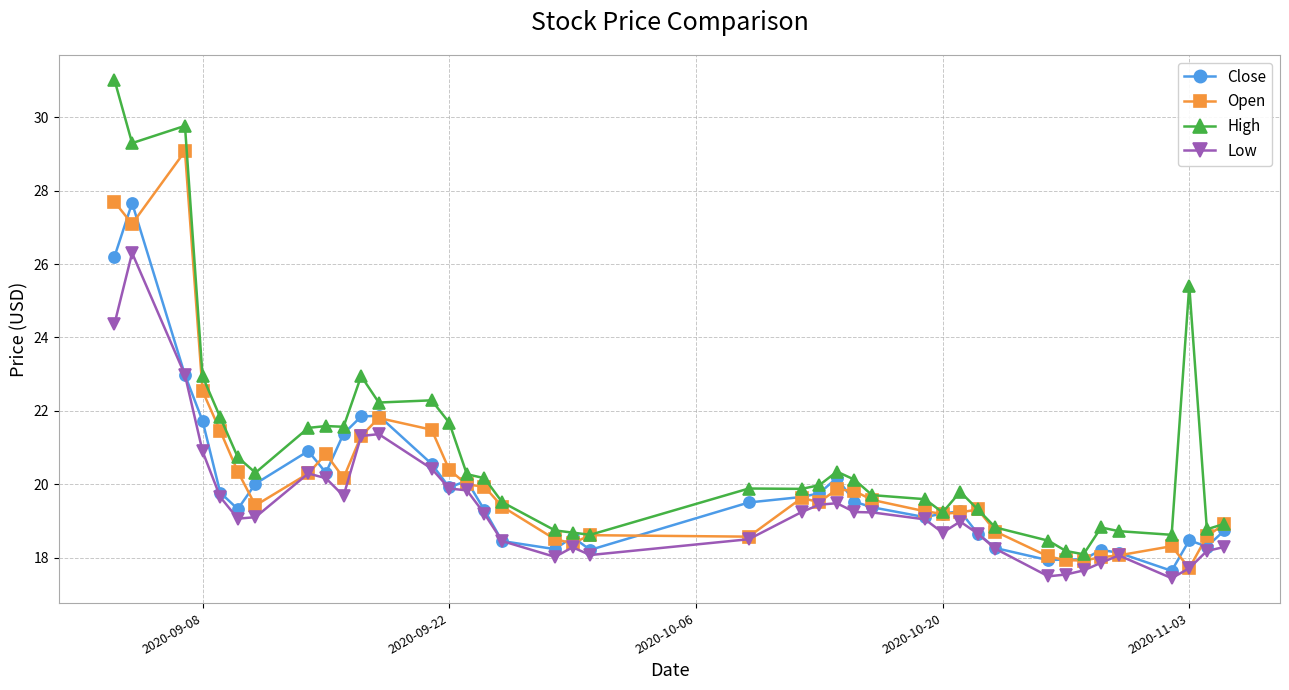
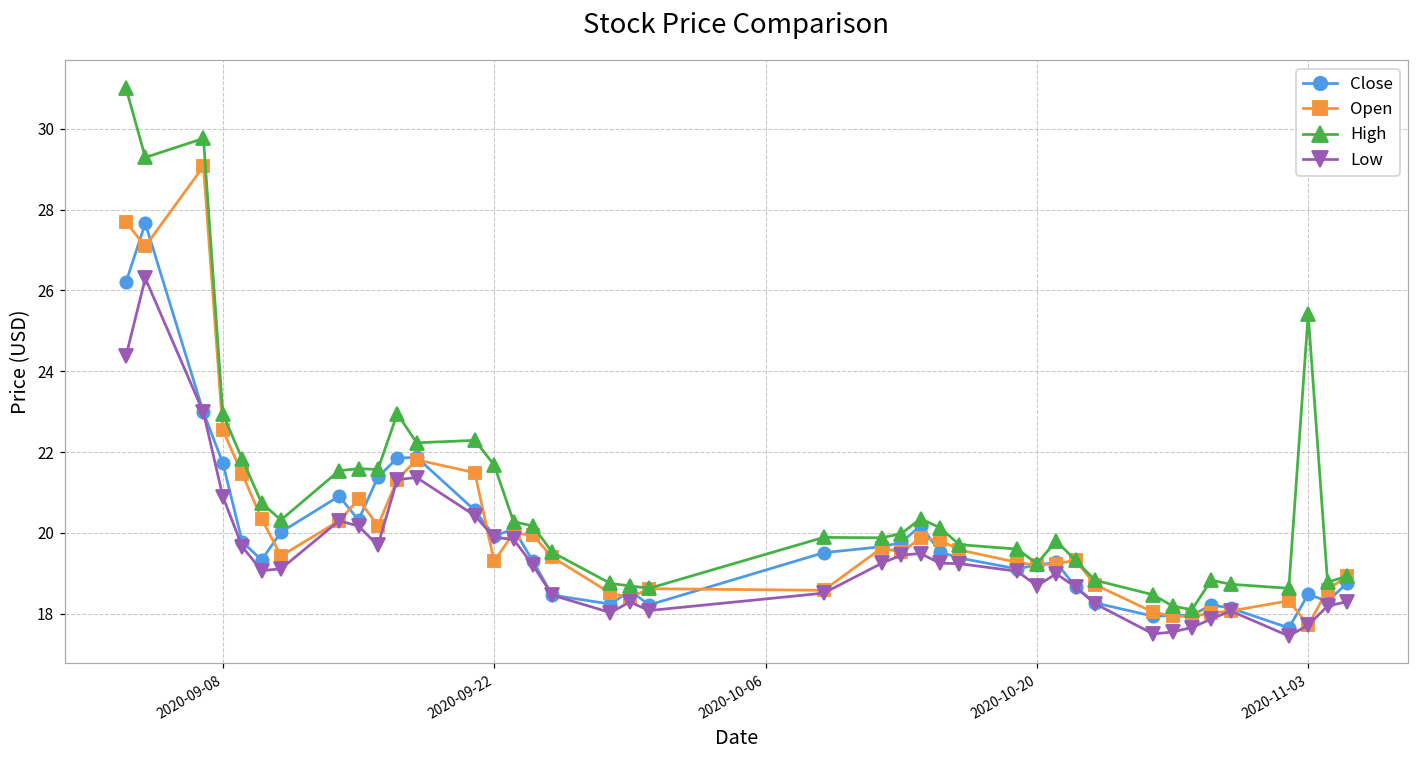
Open, 2020-09-22: 20.4 -> 19.3
